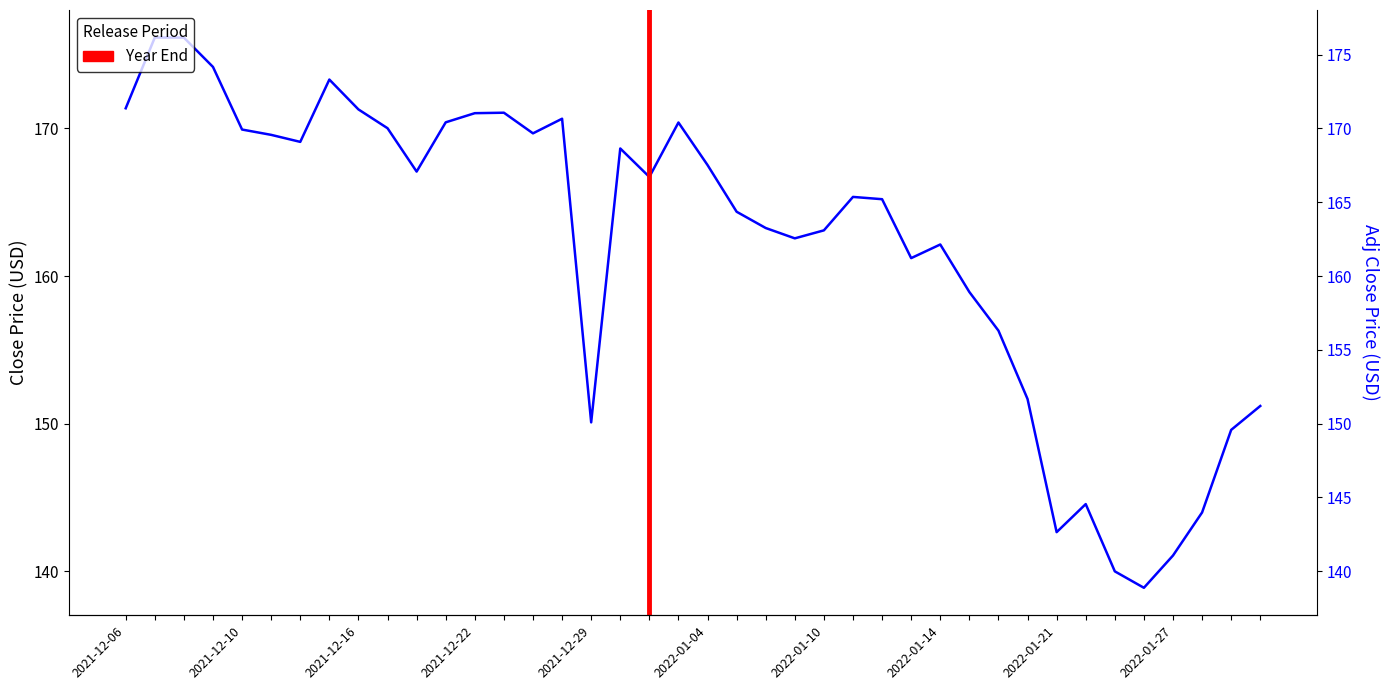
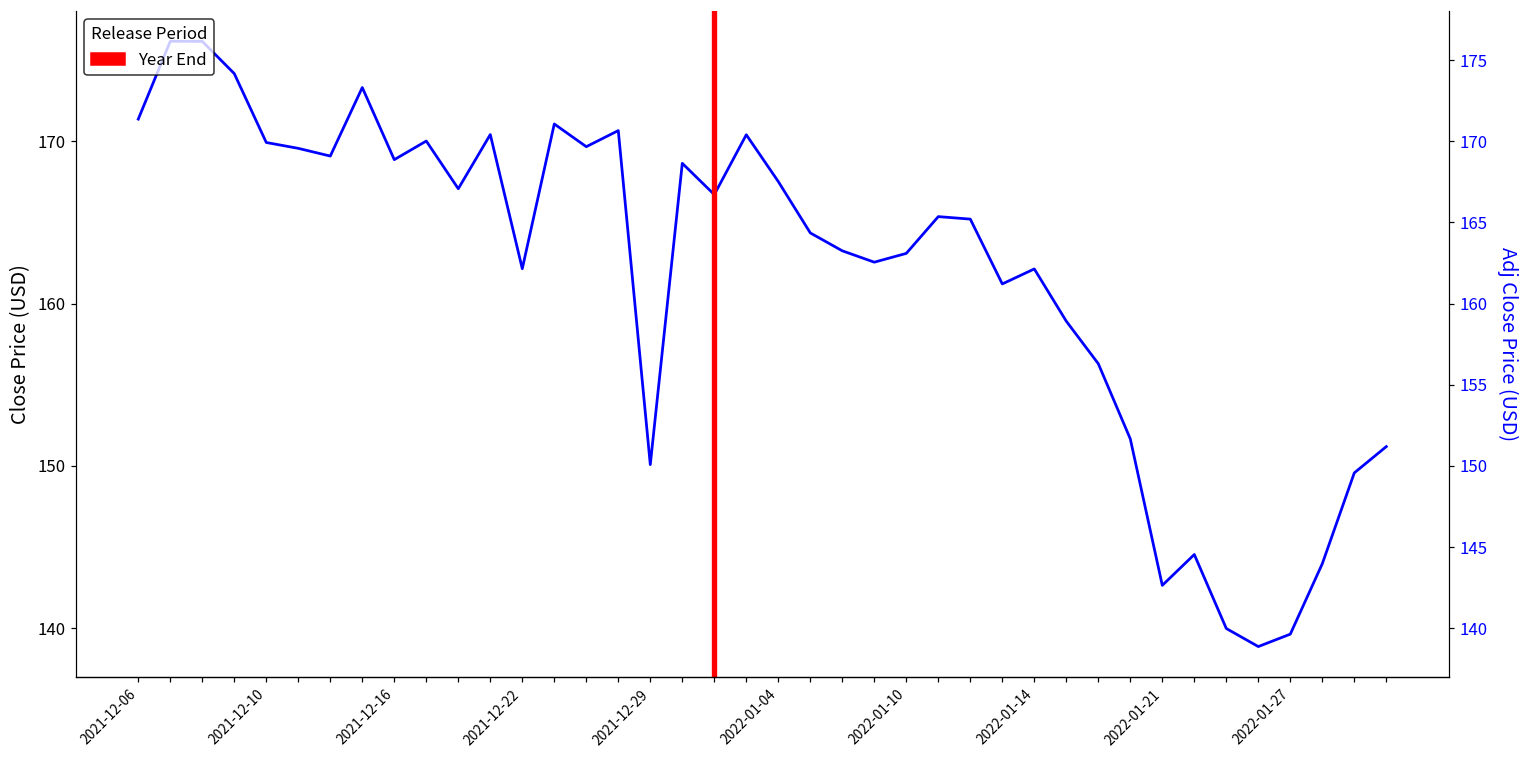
2021-12-16: 171.3 -> 168.9
2021-12-22: 171.0 -> 162.2
2022-01-27: 141.1 -> 139.6
